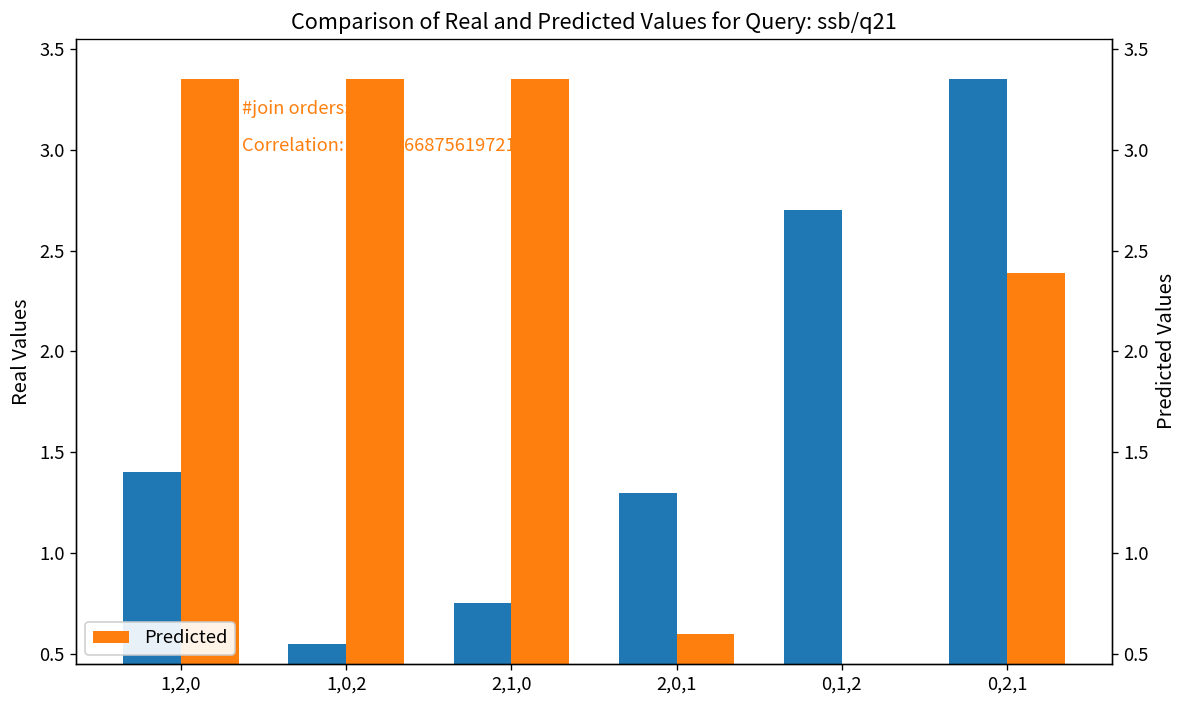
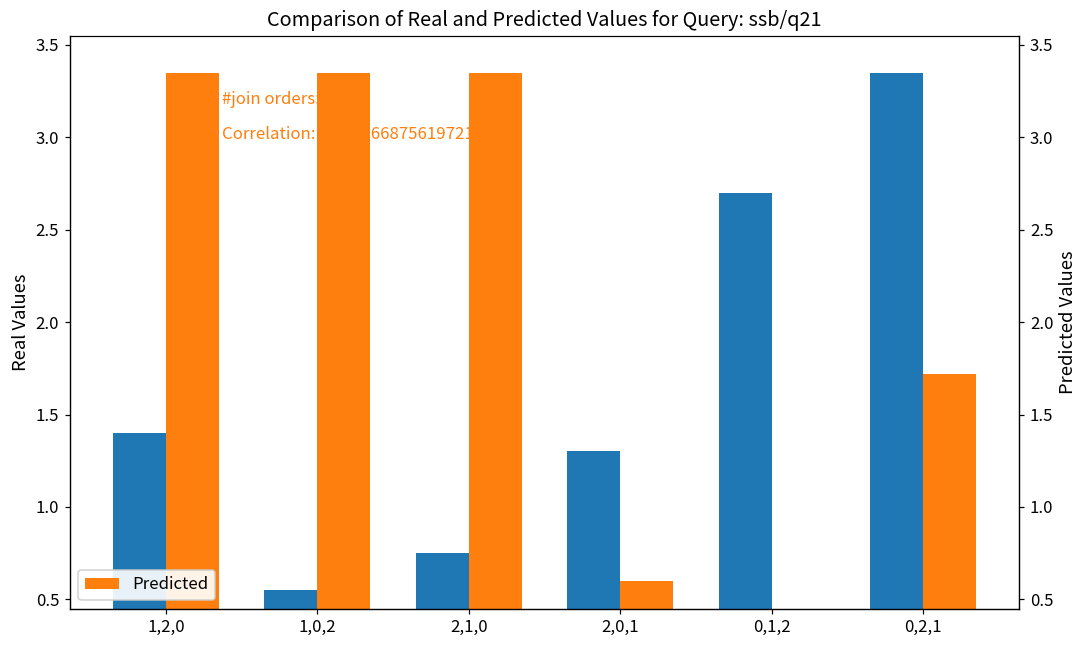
Predicted, 0,2,1: 2.39 -> 1.72
